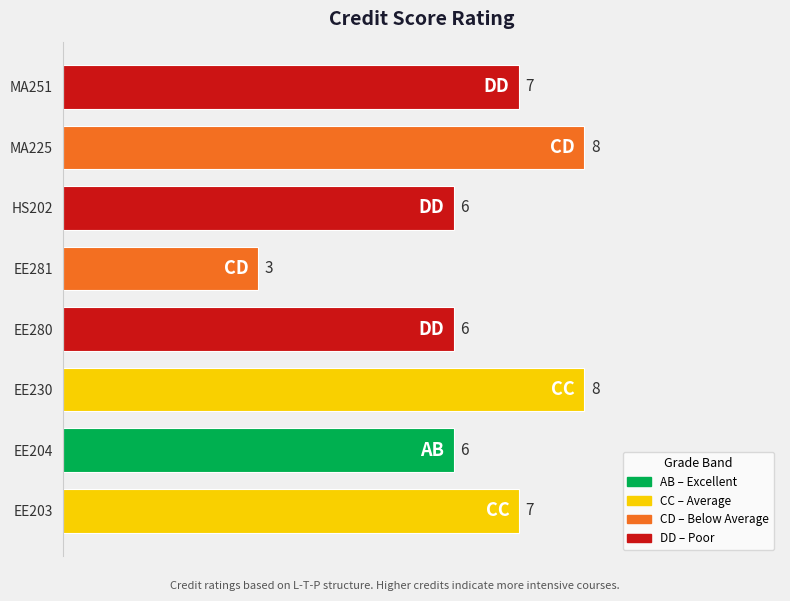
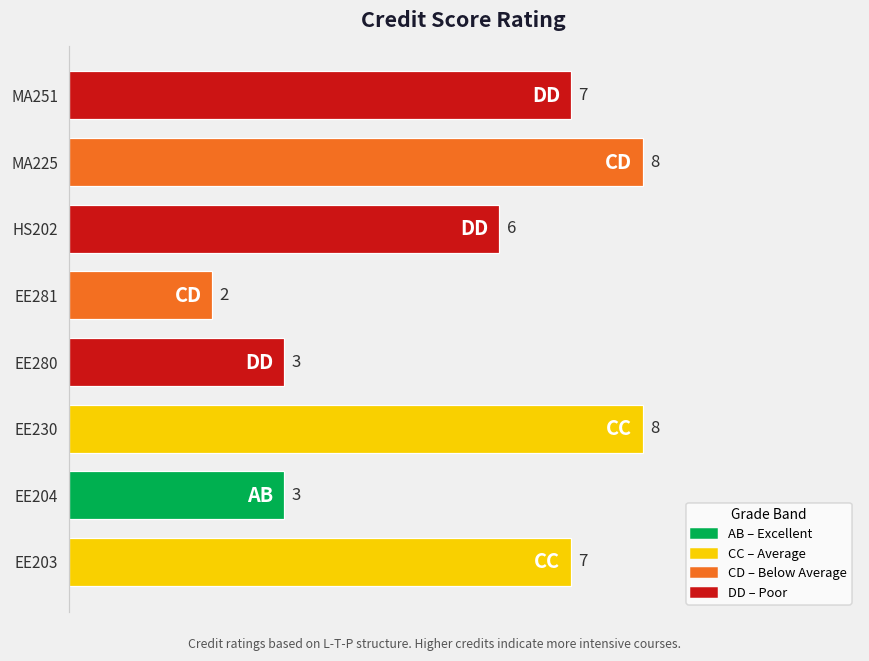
EE281: 3 -> 2
EE280: 6 -> 3
EE204: 6 -> 3
